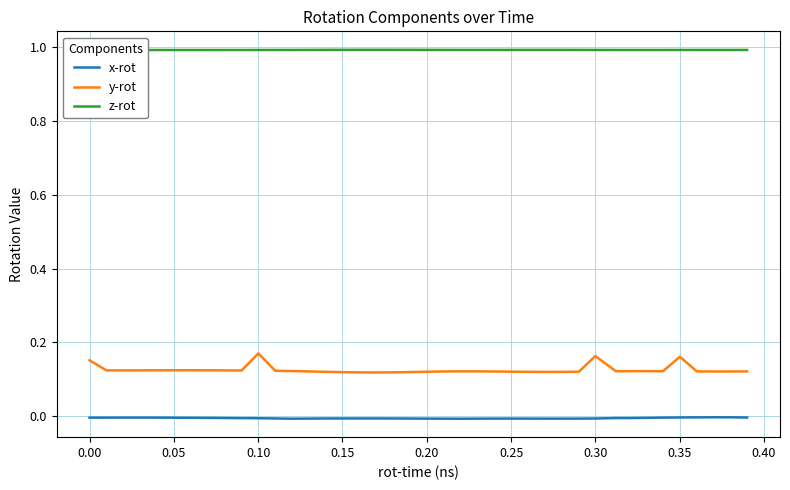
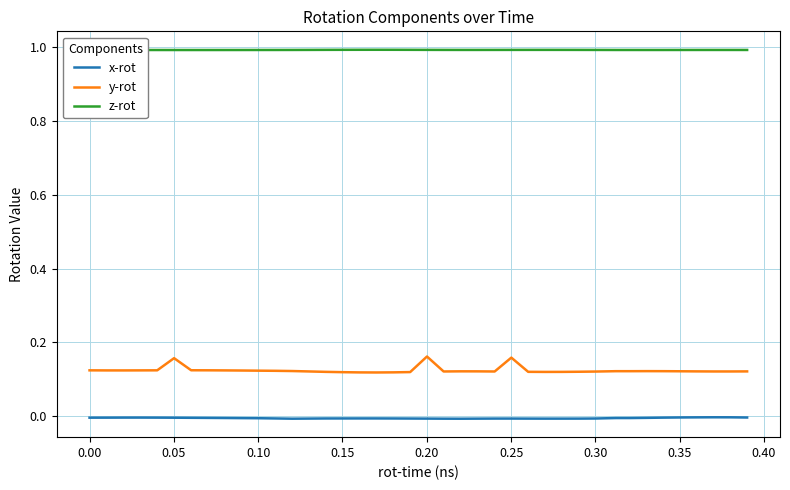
y-rot, 0.00: 0.15 -> 0.12
y-rot, 0.05: 0.12 -> 0.16
y-rot, 0.10: 0.17 -> 0.12
y-rot, 0.20: 0.12 -> 0.16
y-rot, 0.25: 0.12 -> 0.16
y-rot, 0.30: 0.16 -> 0.12
y-rot, 0.35: 0.16 -> 0.12
